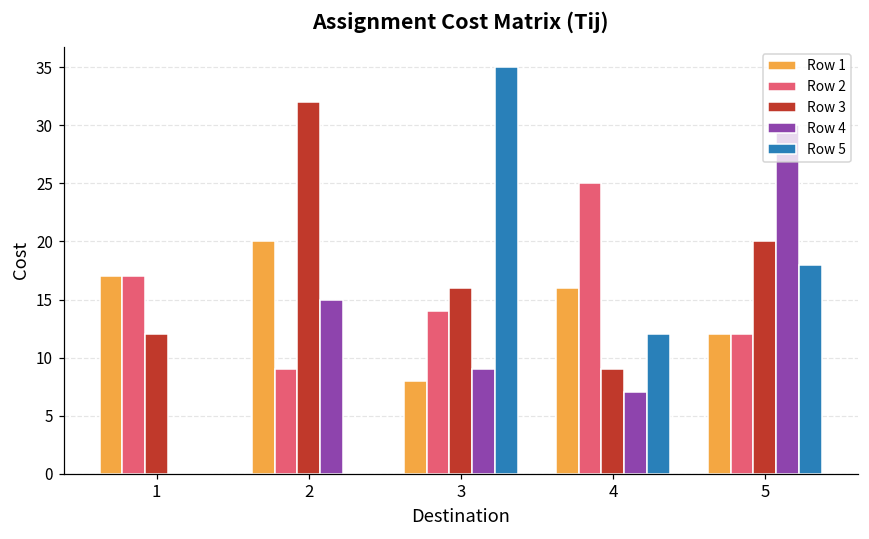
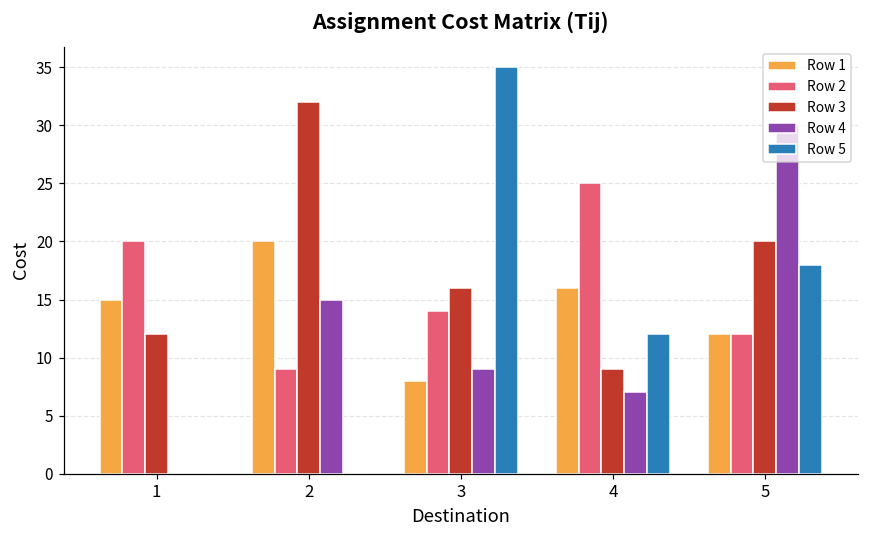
Row 1, 1: 17 -> 15
Row 2, 1: 17 -> 20
